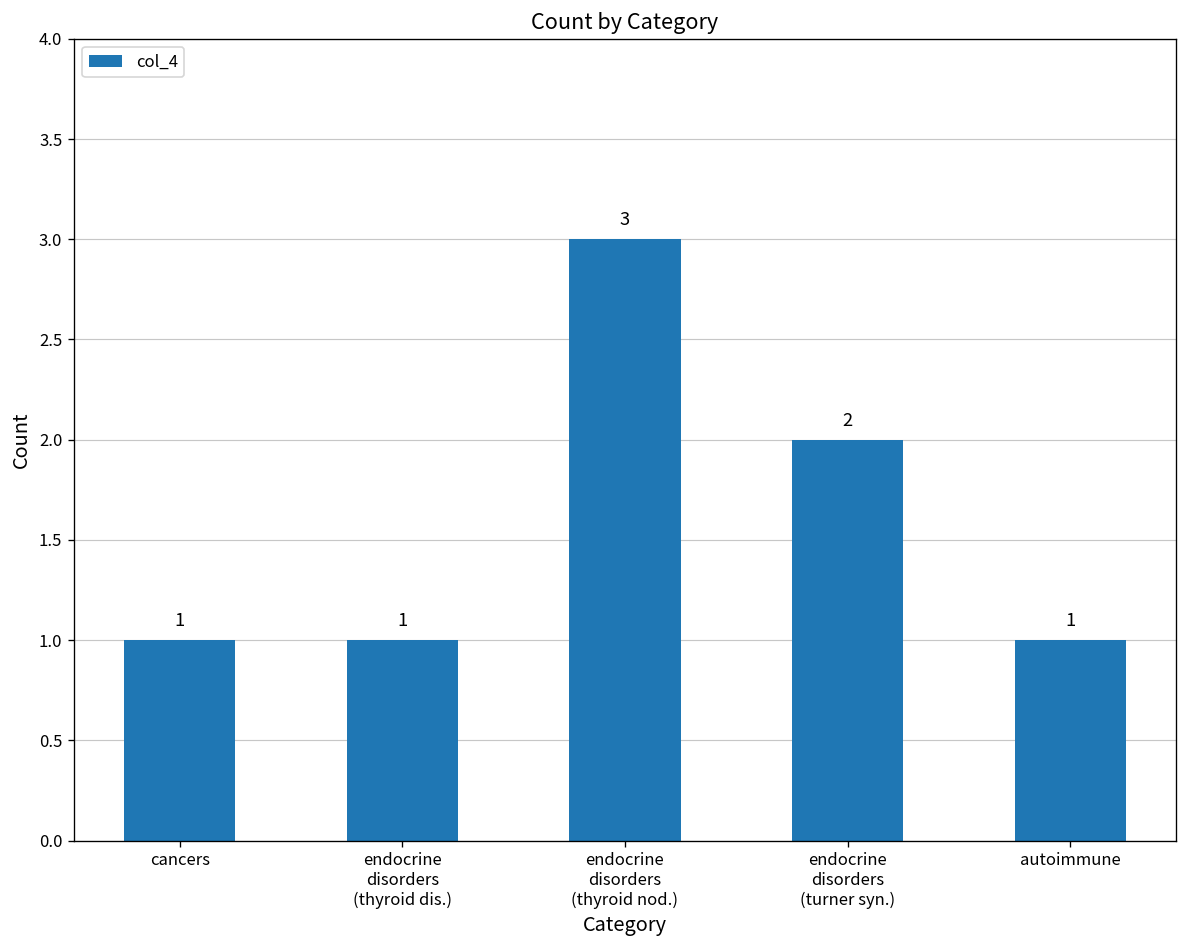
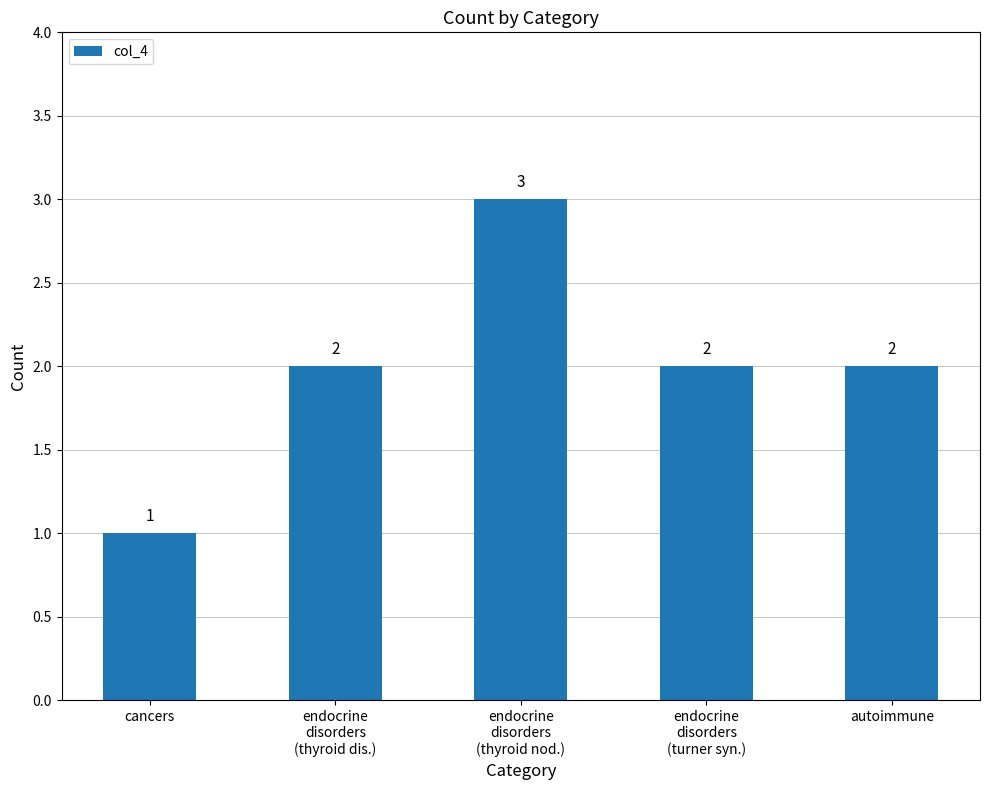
endocrine disorders (thyroid dis.): 1 -> 2
autoimmune: 1 -> 2
